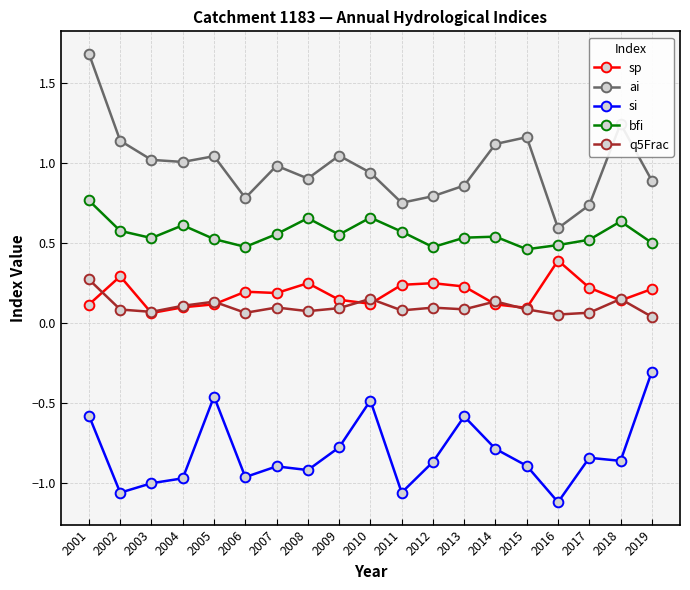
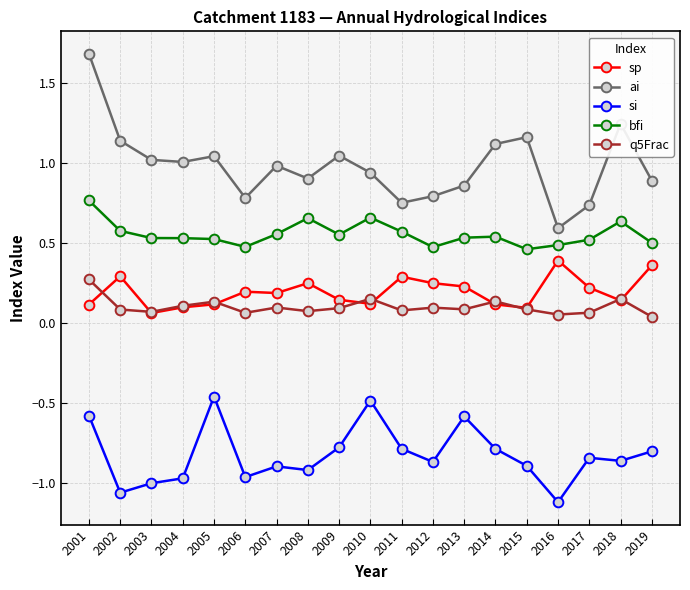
bfi, 2004: 0.61 -> 0.53
sp, 2011: 0.24 -> 0.29
si, 2011: -1.06 -> -0.78
sp, 2019: 0.21 -> 0.36
si, 2019: -0.30 -> -0.80
